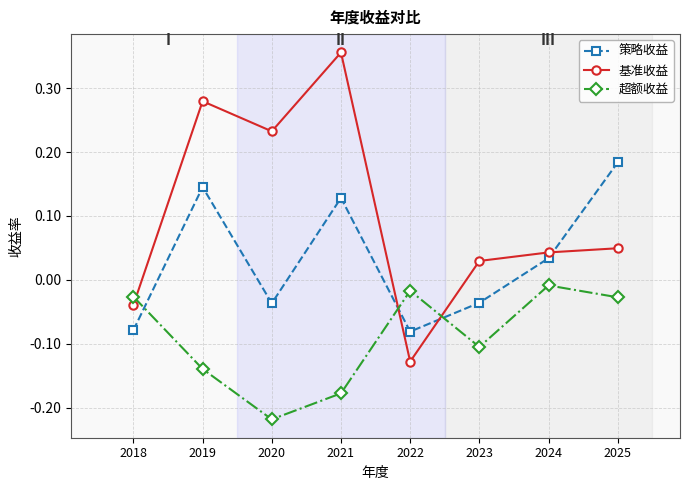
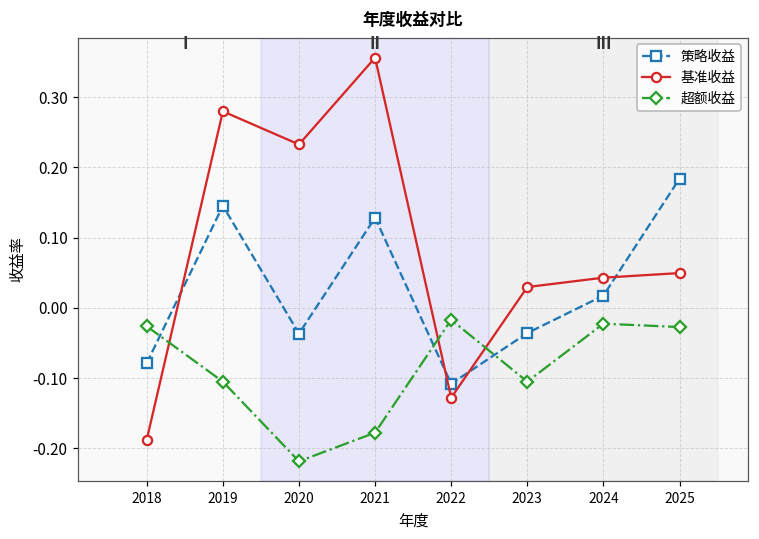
基准收益, 2018: -0.04 -> -0.19
超额收益, 2019: -0.14 -> -0.11
策略收益, 2022: -0.08 -> -0.11
策略收益, 2024: 0.03 -> 0.02
超额收益, 2024: -0.01 -> -0.02
